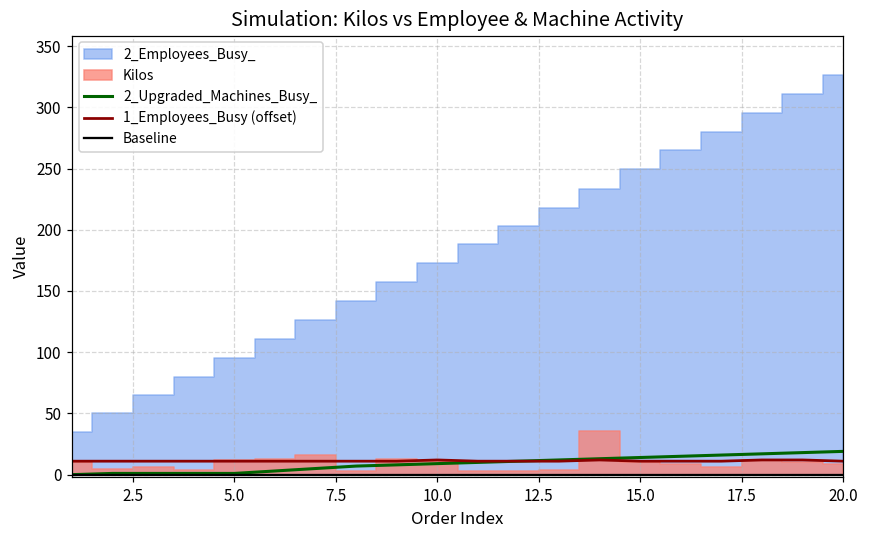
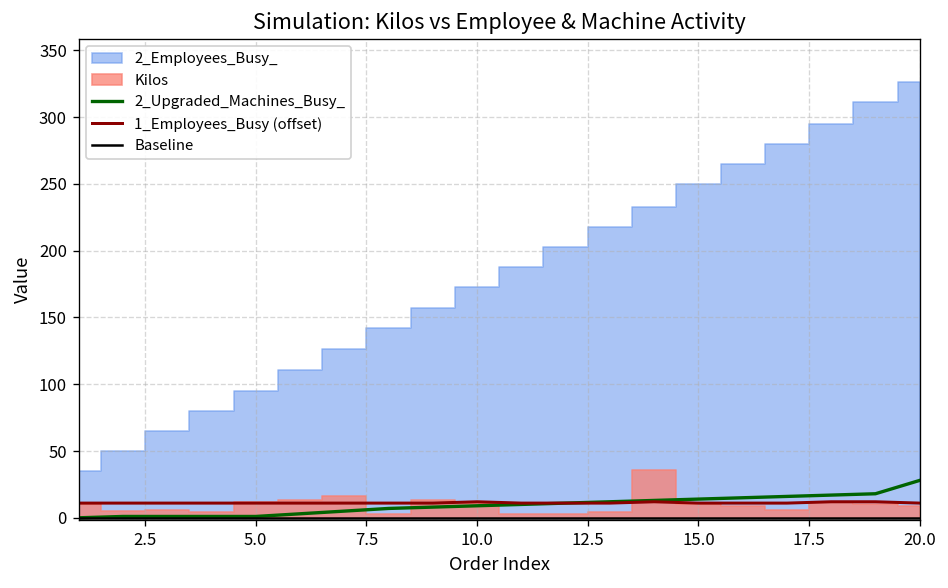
2_Upgraded_Machines_Busy_, 20.0: 19 -> 28
